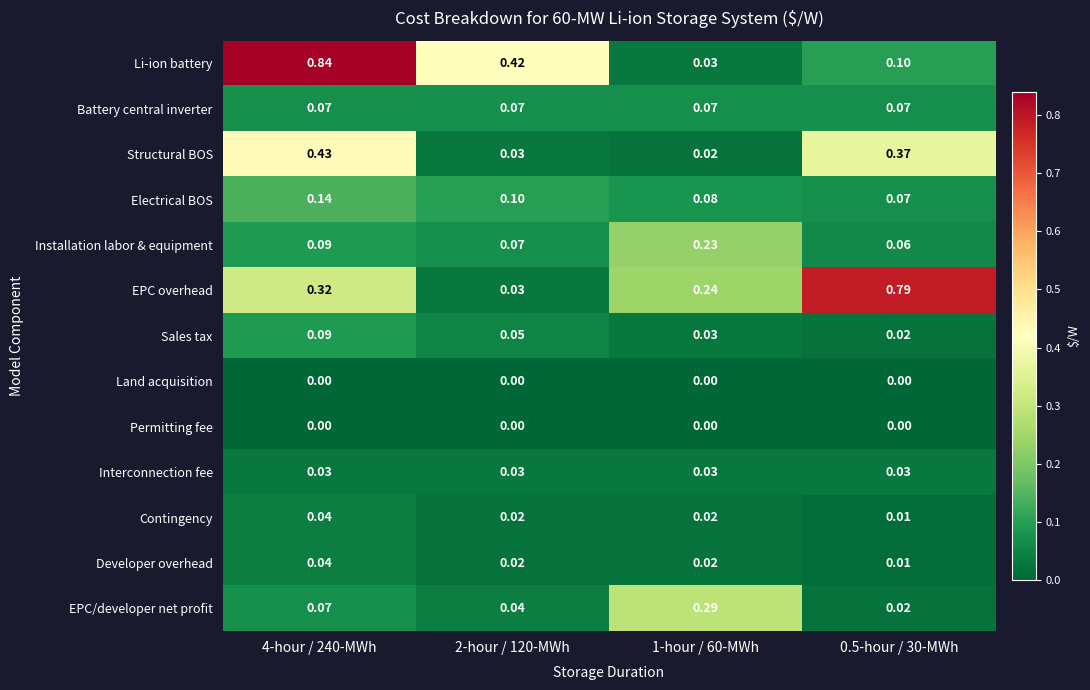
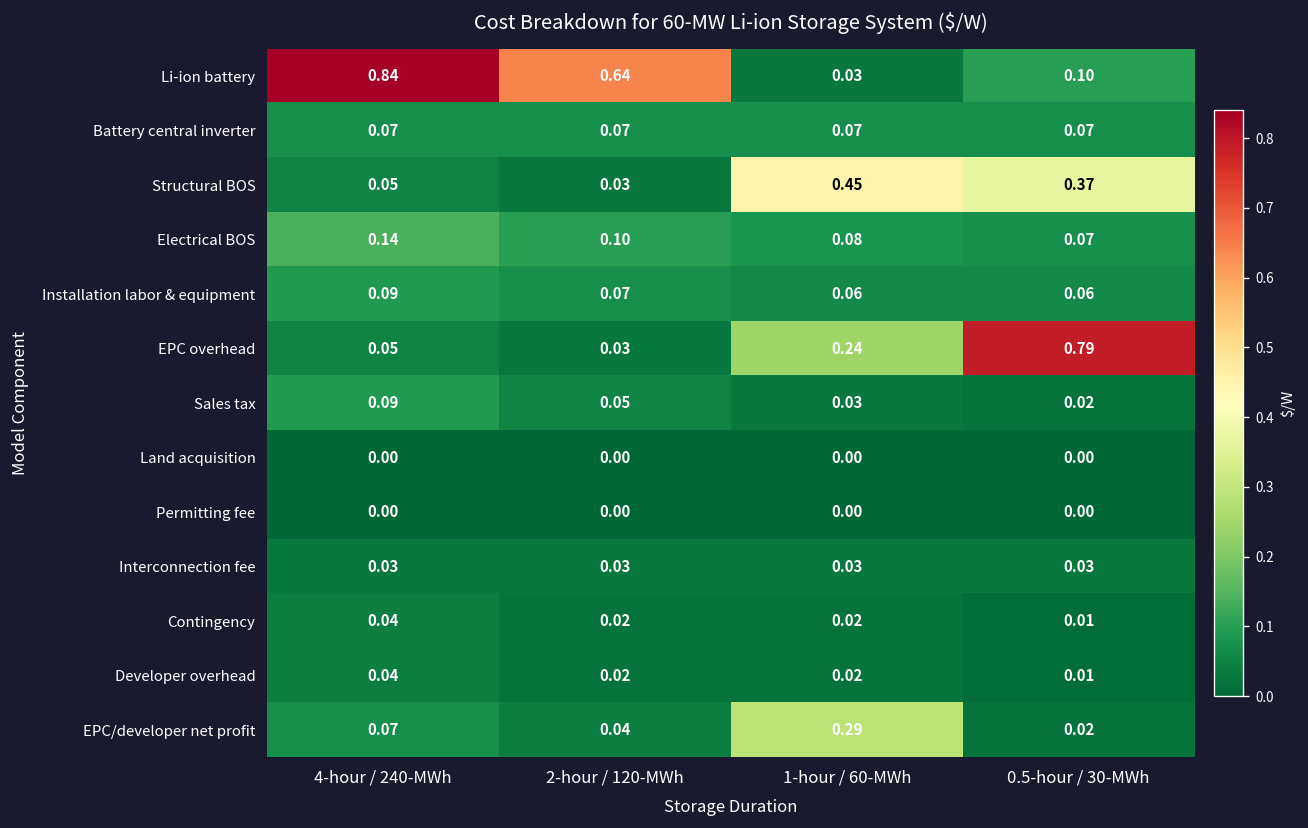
Li-ion battery, 2-hour / 120-MWh: 0.42 -> 0.64
Structural BOS, 4-hour / 240-MWh: 0.43 -> 0.05
Structural BOS, 1-hour / 60-MWh: 0.02 -> 0.45
Installation labor & equipment, 1-hour / 60-MWh: 0.23 -> 0.06
EPC overhead, 4-hour / 240-MWh: 0.32 -> 0.05
